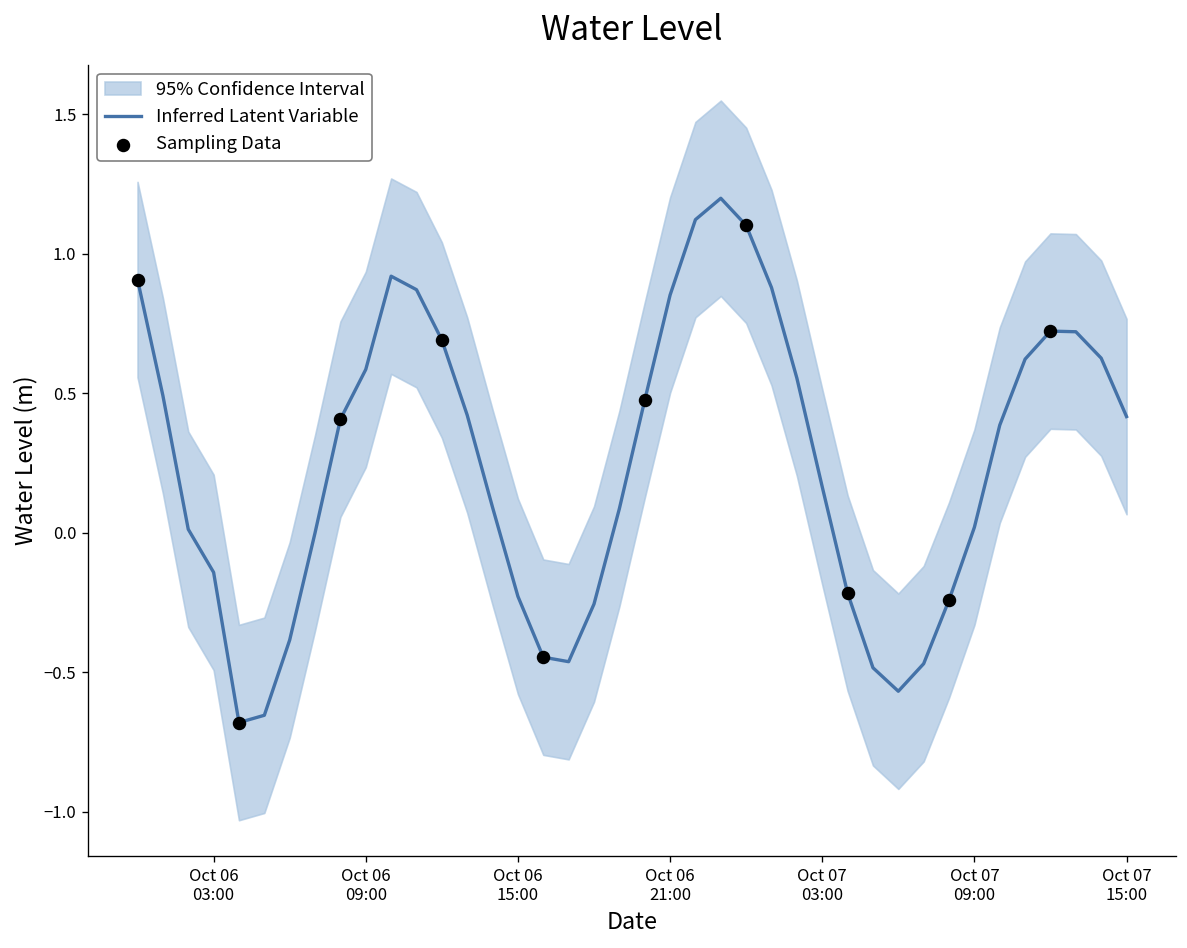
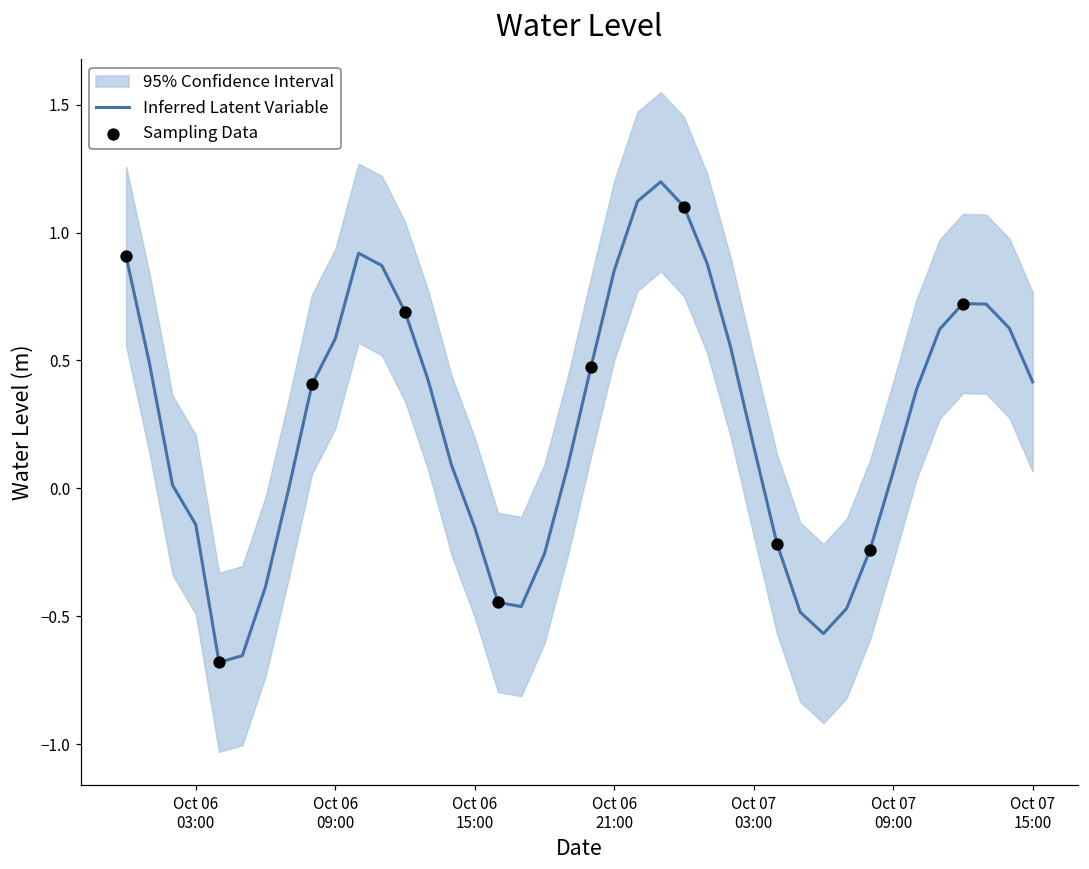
Inferred Latent Variable, Oct 06 15:00: -0.23 -> -0.15
Inferred Latent Variable, Oct 07 09:00: 0.02 -> 0.06
